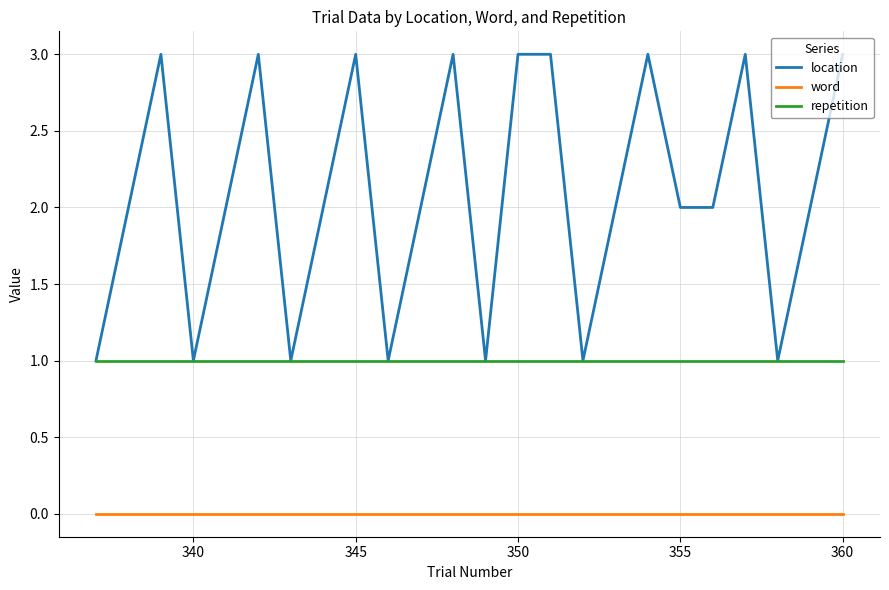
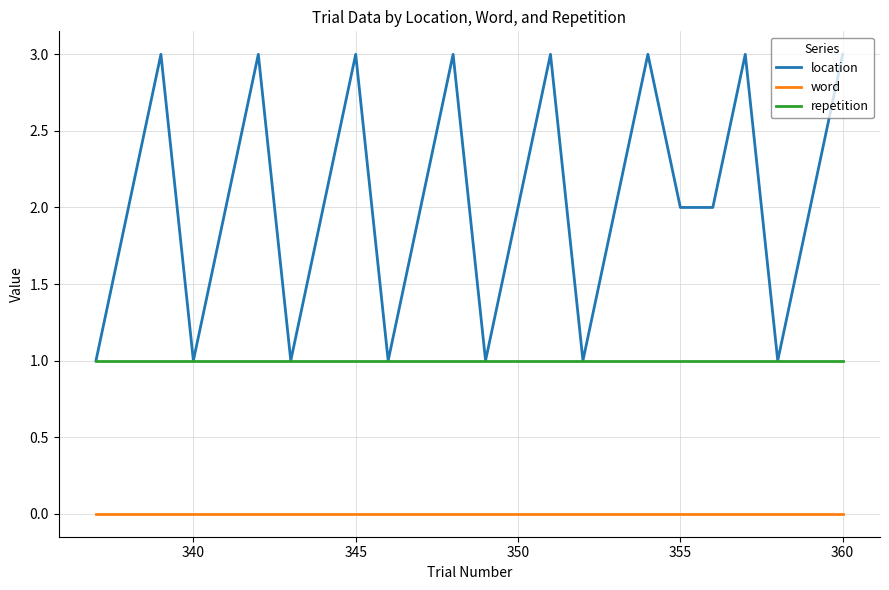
location, 350: 3 -> 2
